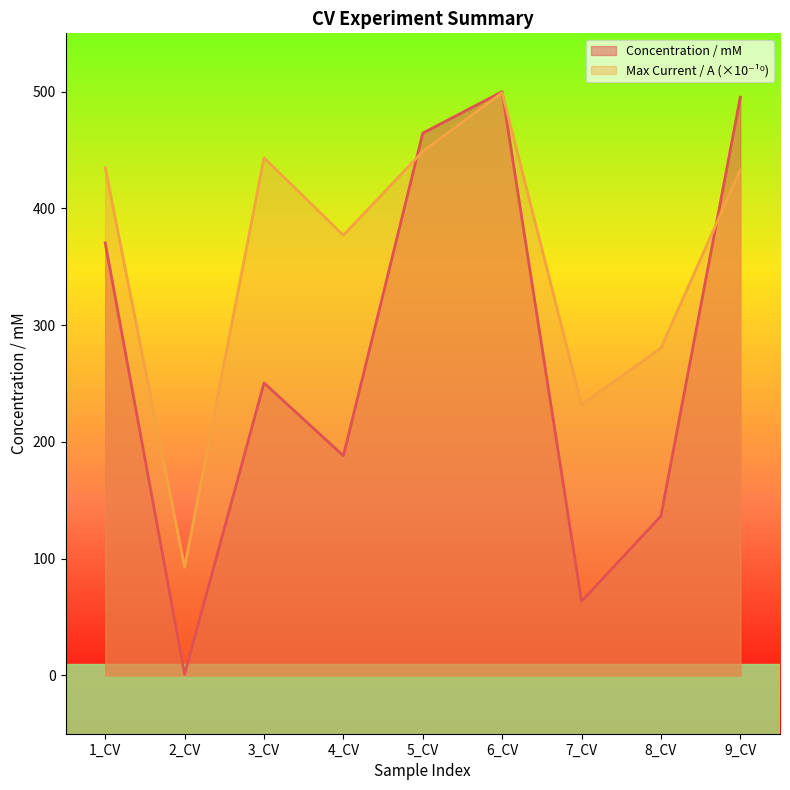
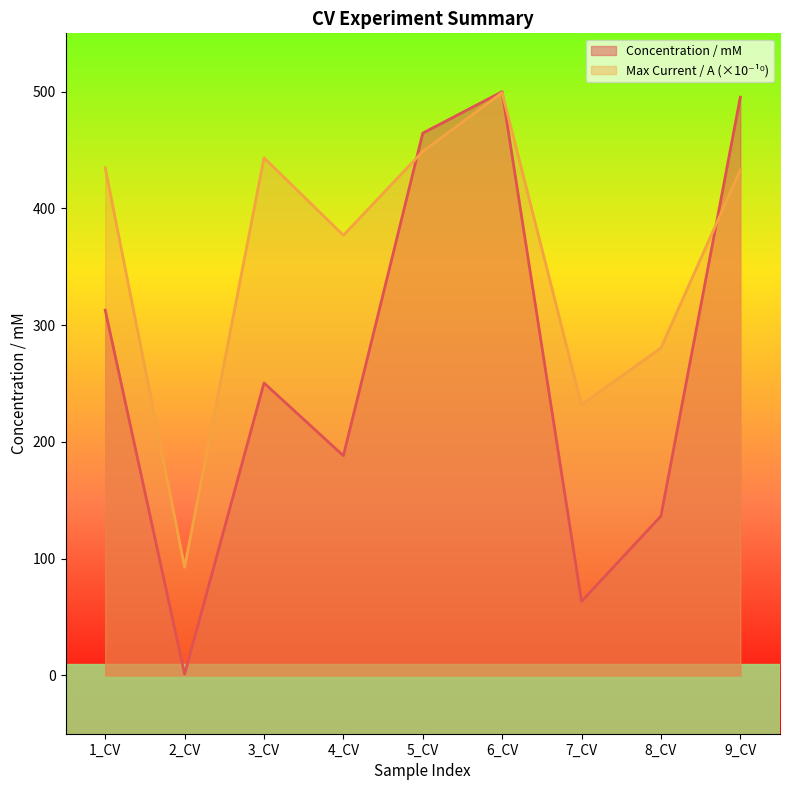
Concentration / mM, 1_CV: 370 -> 313
